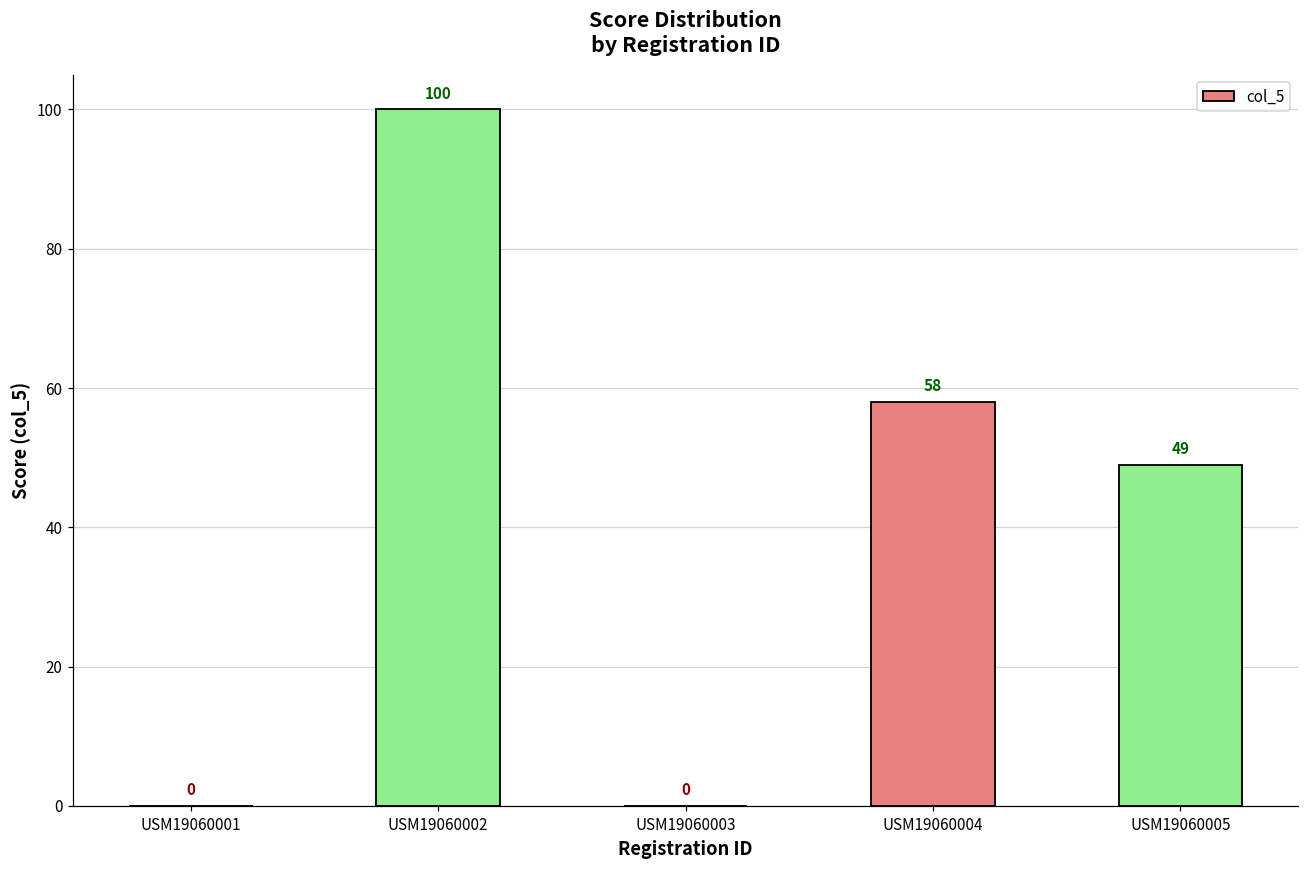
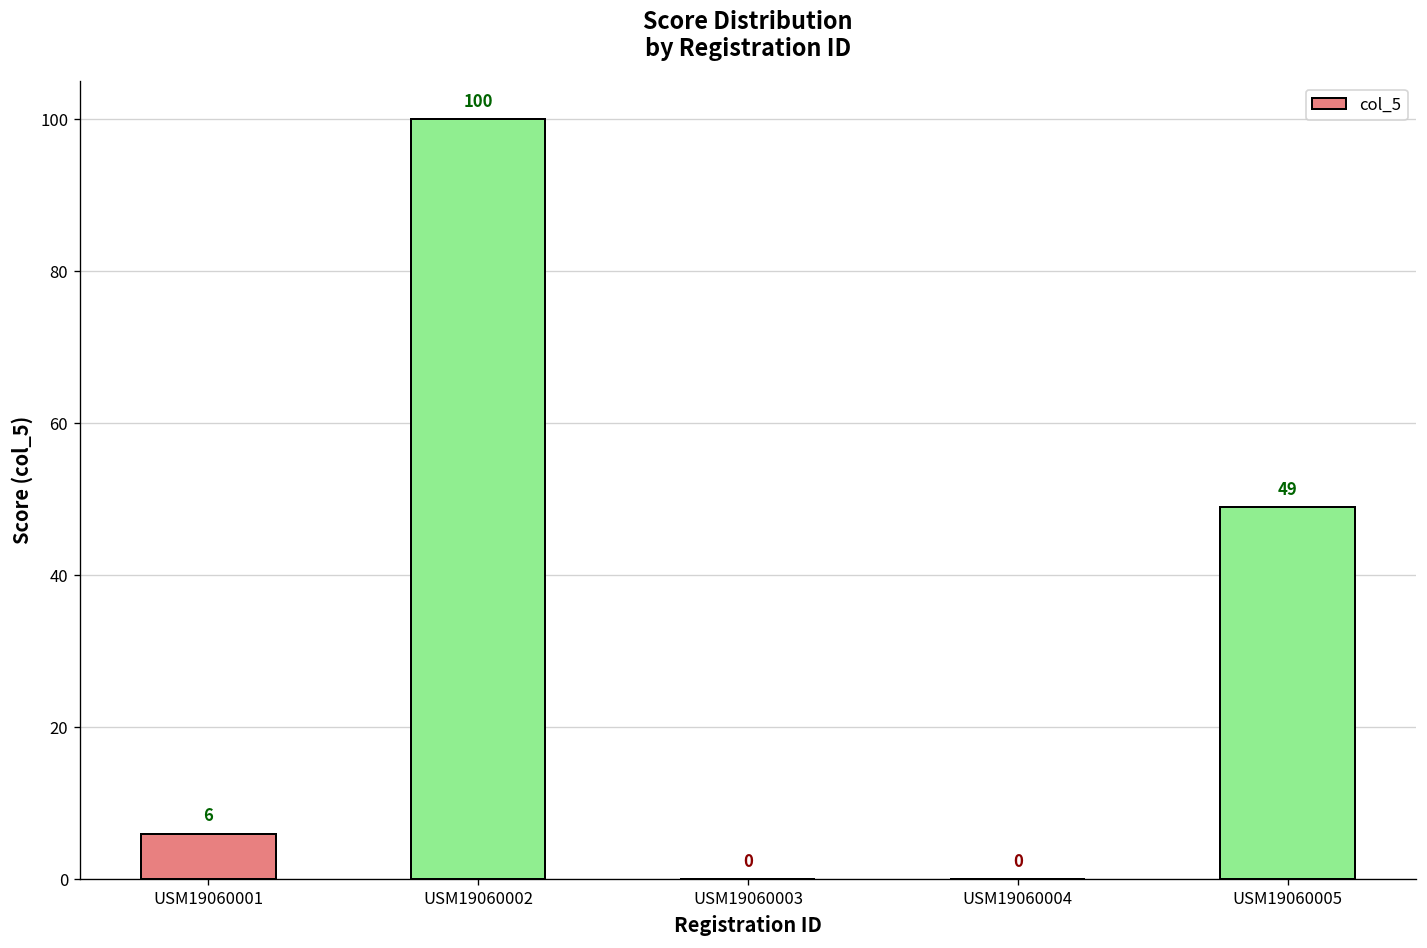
USM19060001: 0 -> 6
USM19060004: 58 -> 0
